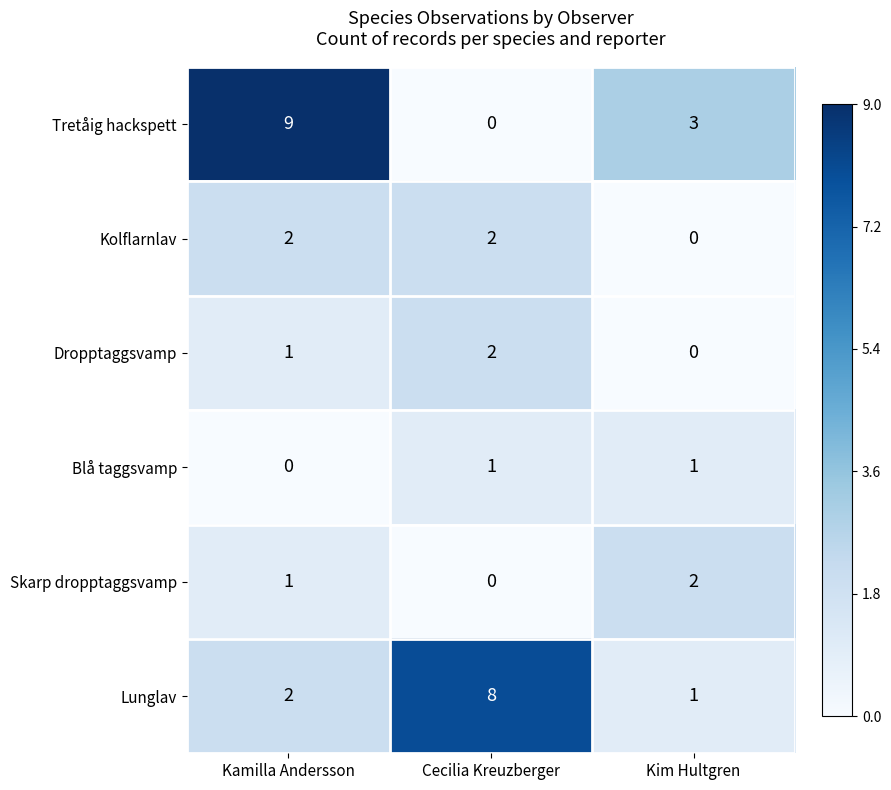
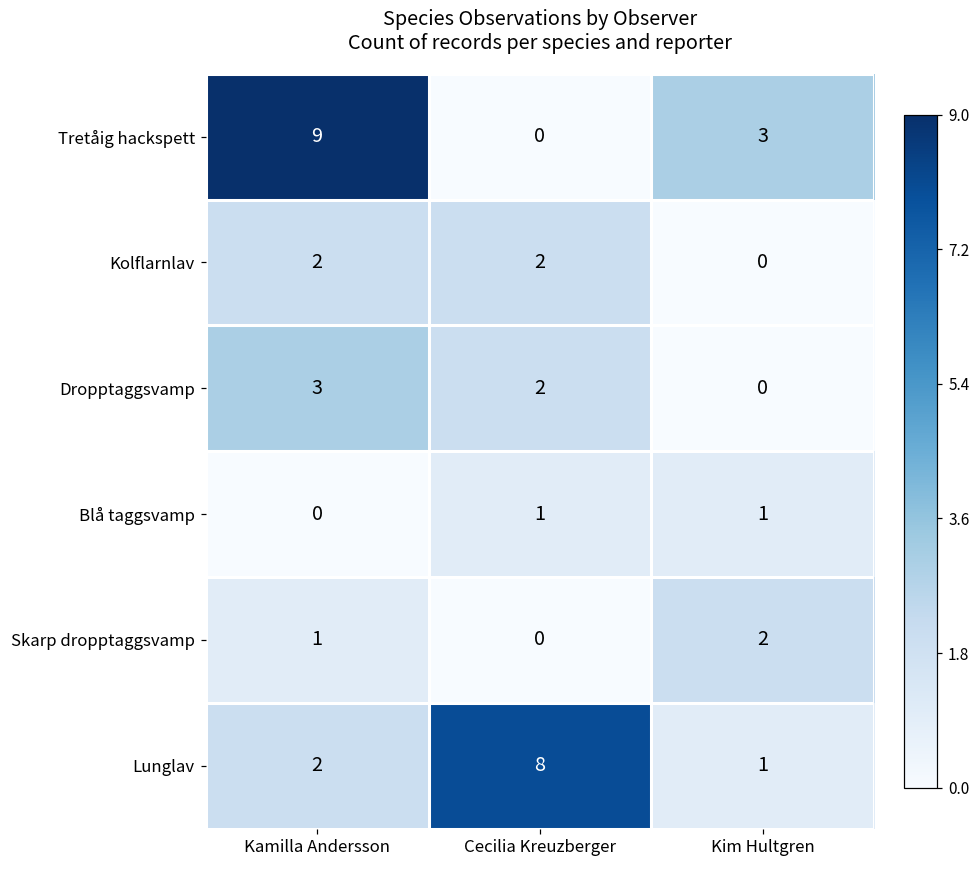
Dropptaggsvamp, Kamilla Andersson: 1 -> 3
